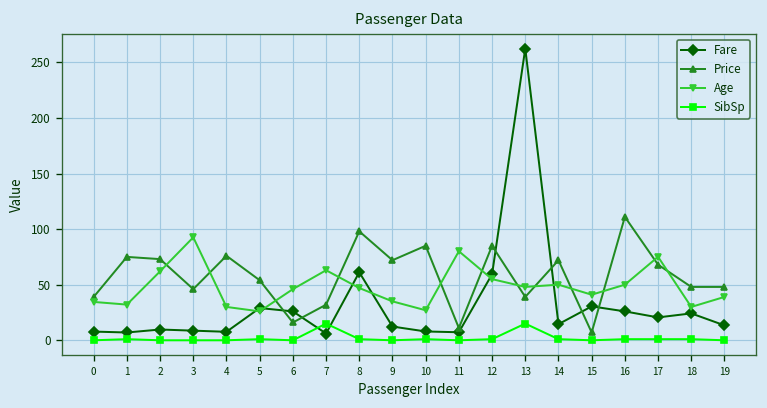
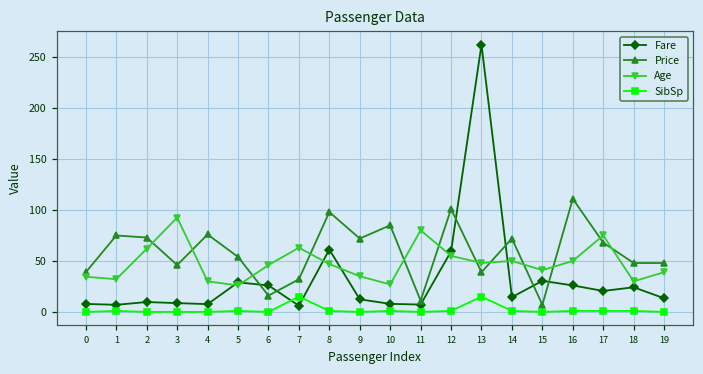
Price, 12: 90 -> 100
